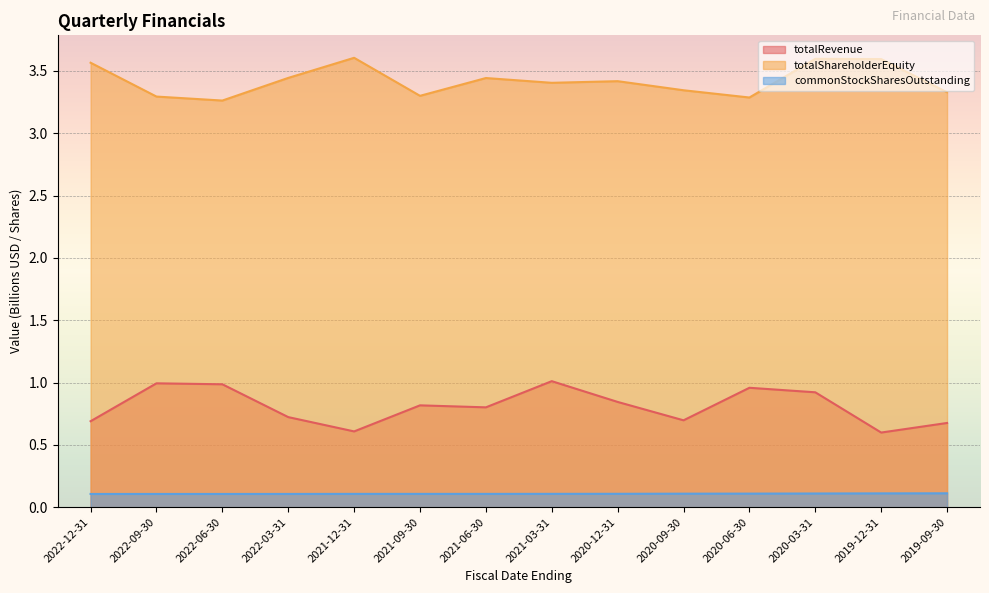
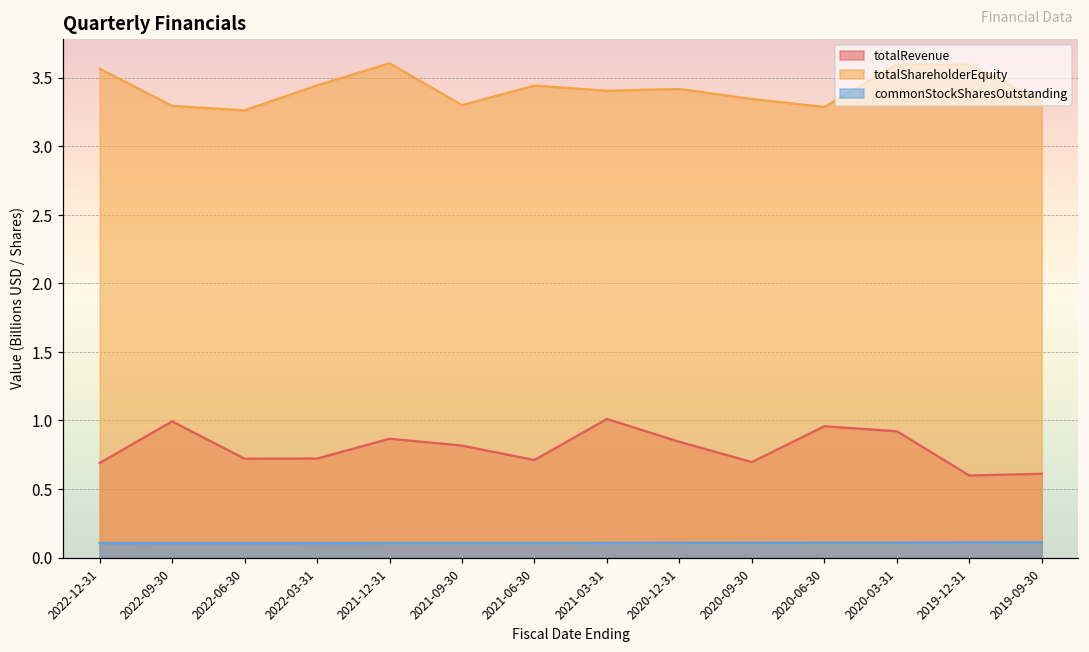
totalRevenue, 2022-06-30: 0.99 -> 0.72
totalRevenue, 2021-12-31: 0.61 -> 0.87
totalRevenue, 2021-06-30: 0.80 -> 0.71
totalRevenue, 2019-09-30: 0.68 -> 0.61
